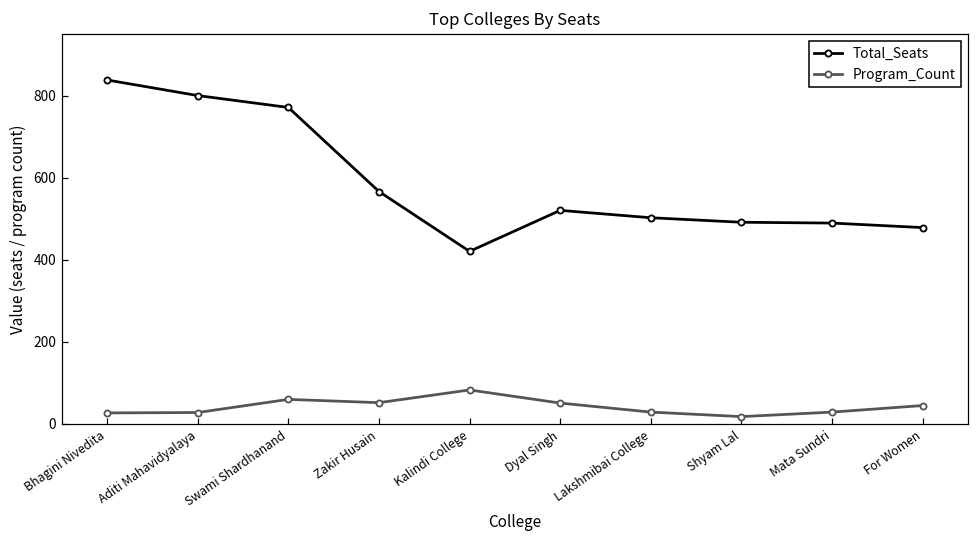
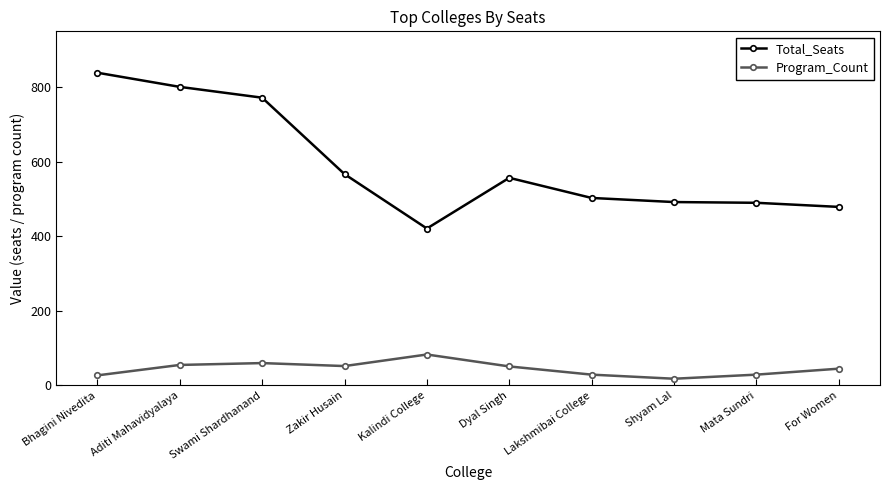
Program_Count, Aditi Mahavidyalaya: 30 -> 60
Total_Seats, Dyal Singh: 520 -> 560
